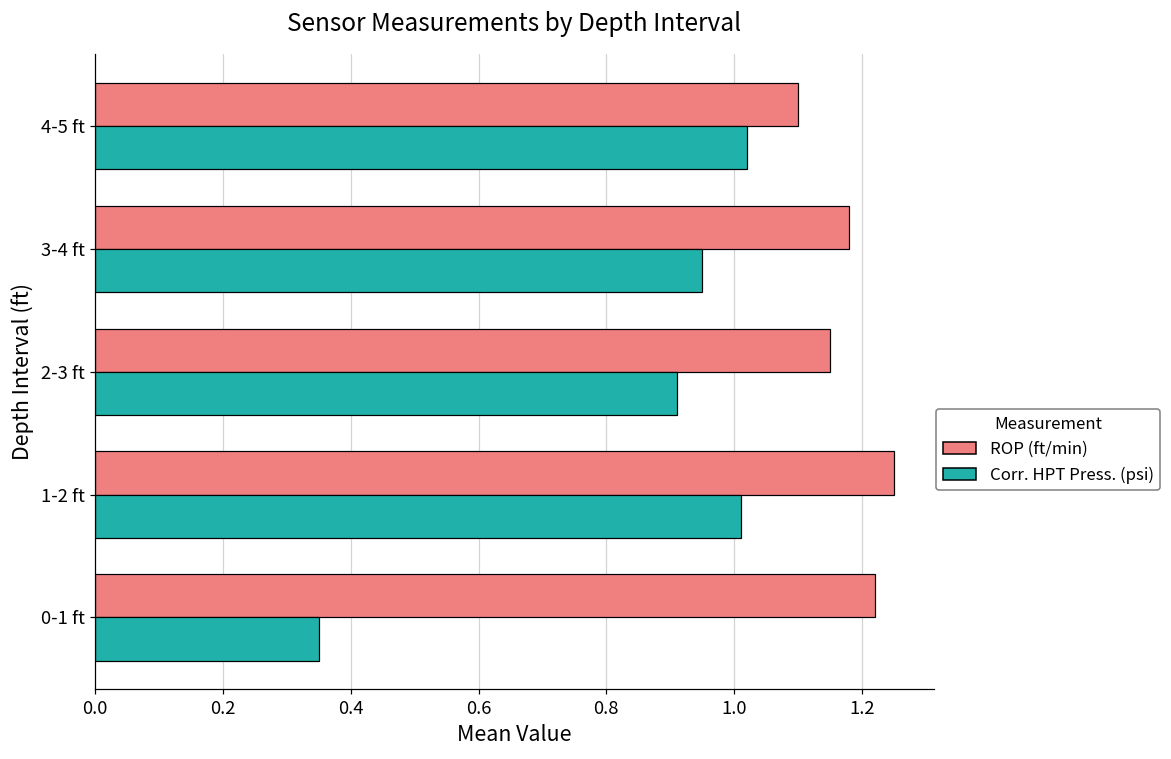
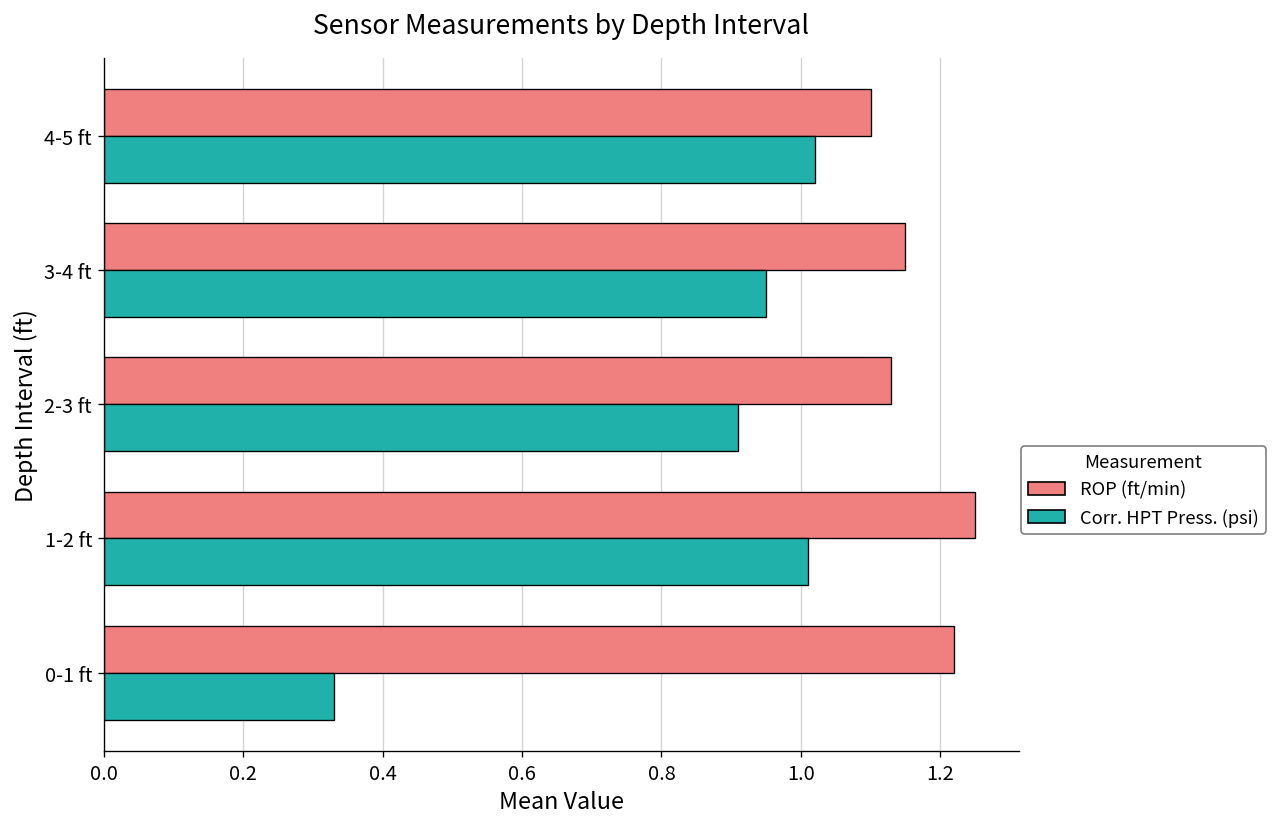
ROP (ft/min), 3-4 ft: 1.18 -> 1.15
ROP (ft/min), 2-3 ft: 1.15 -> 1.13
Corr. HPT Press. (psi), 0-1 ft: 0.35 -> 0.33
